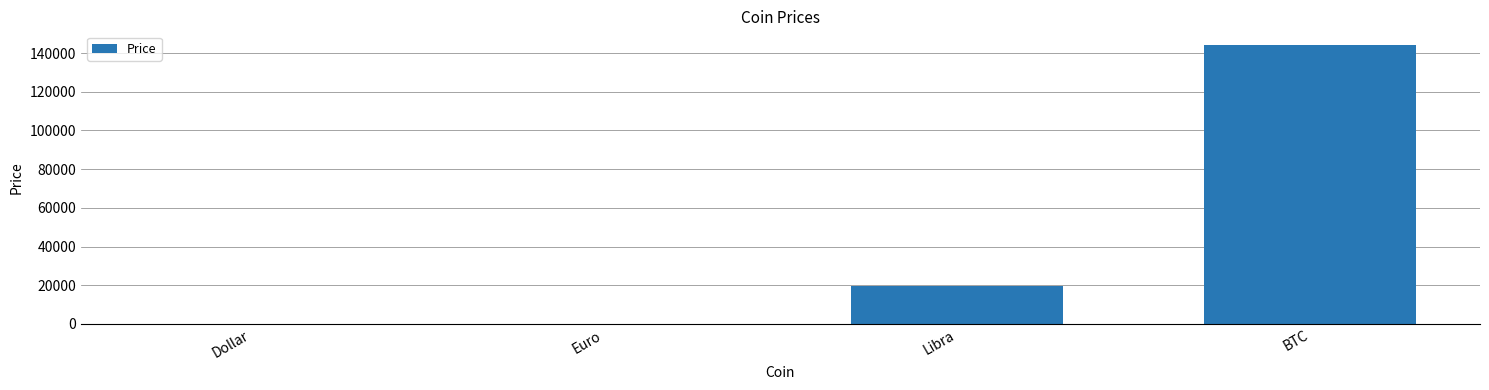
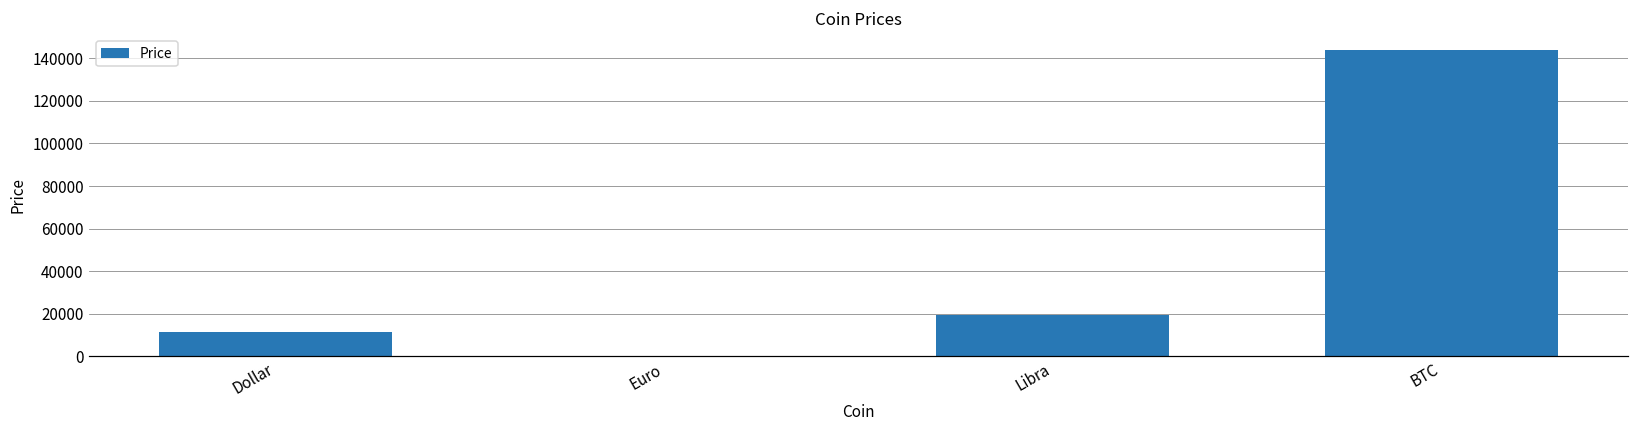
Dollar: 0 -> 11000
